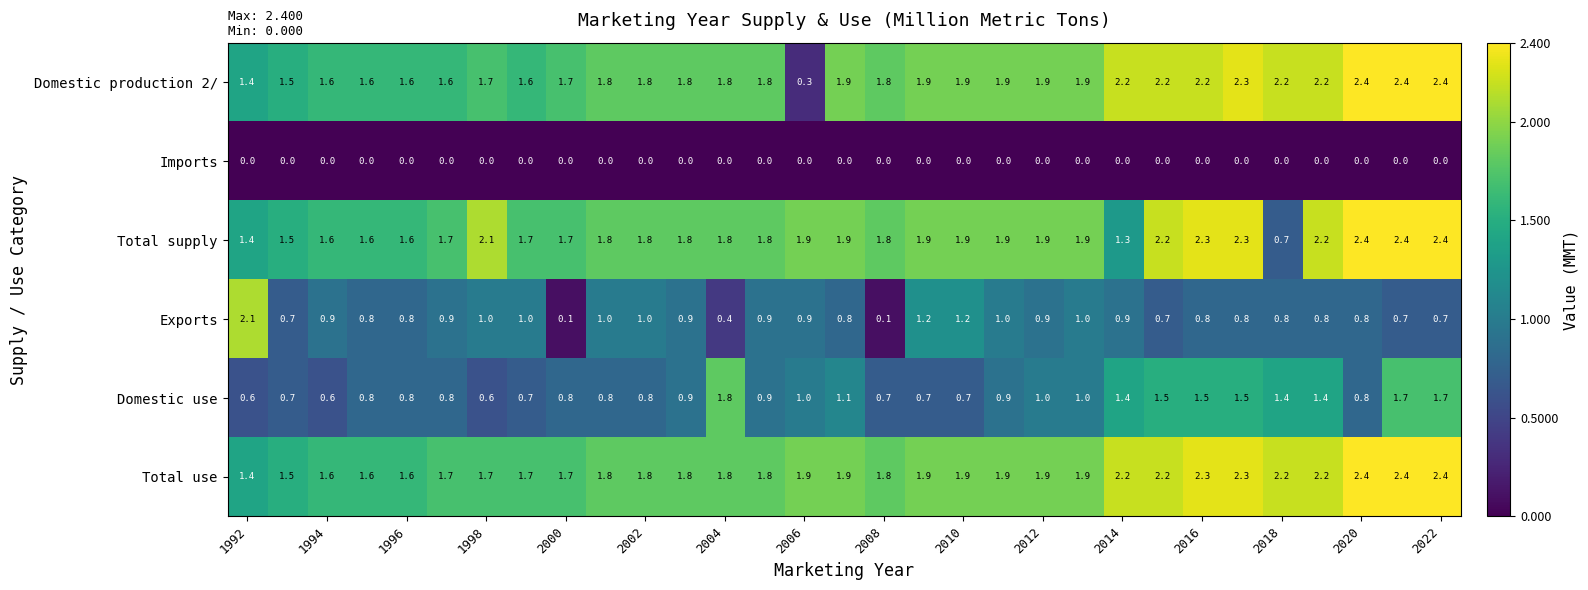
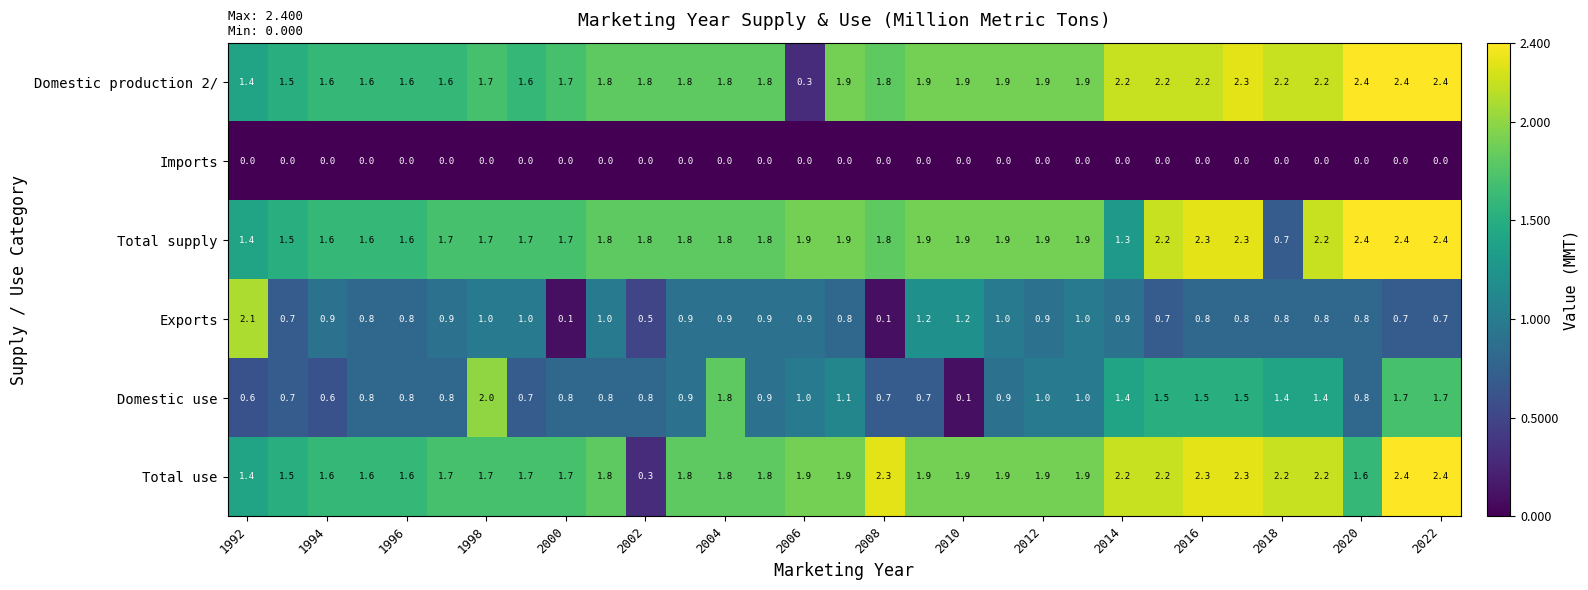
Total supply, 1998: 2.1 -> 1.7
Exports, 2002: 1.0 -> 0.5
Exports, 2004: 0.4 -> 0.9
Domestic use, 1998: 0.6 -> 2.0
Domestic use, 2010: 0.7 -> 0.1
Total use, 2002: 1.8 -> 0.3
Total use, 2008: 1.8 -> 2.3
Total use, 2020: 2.4 -> 1.6
